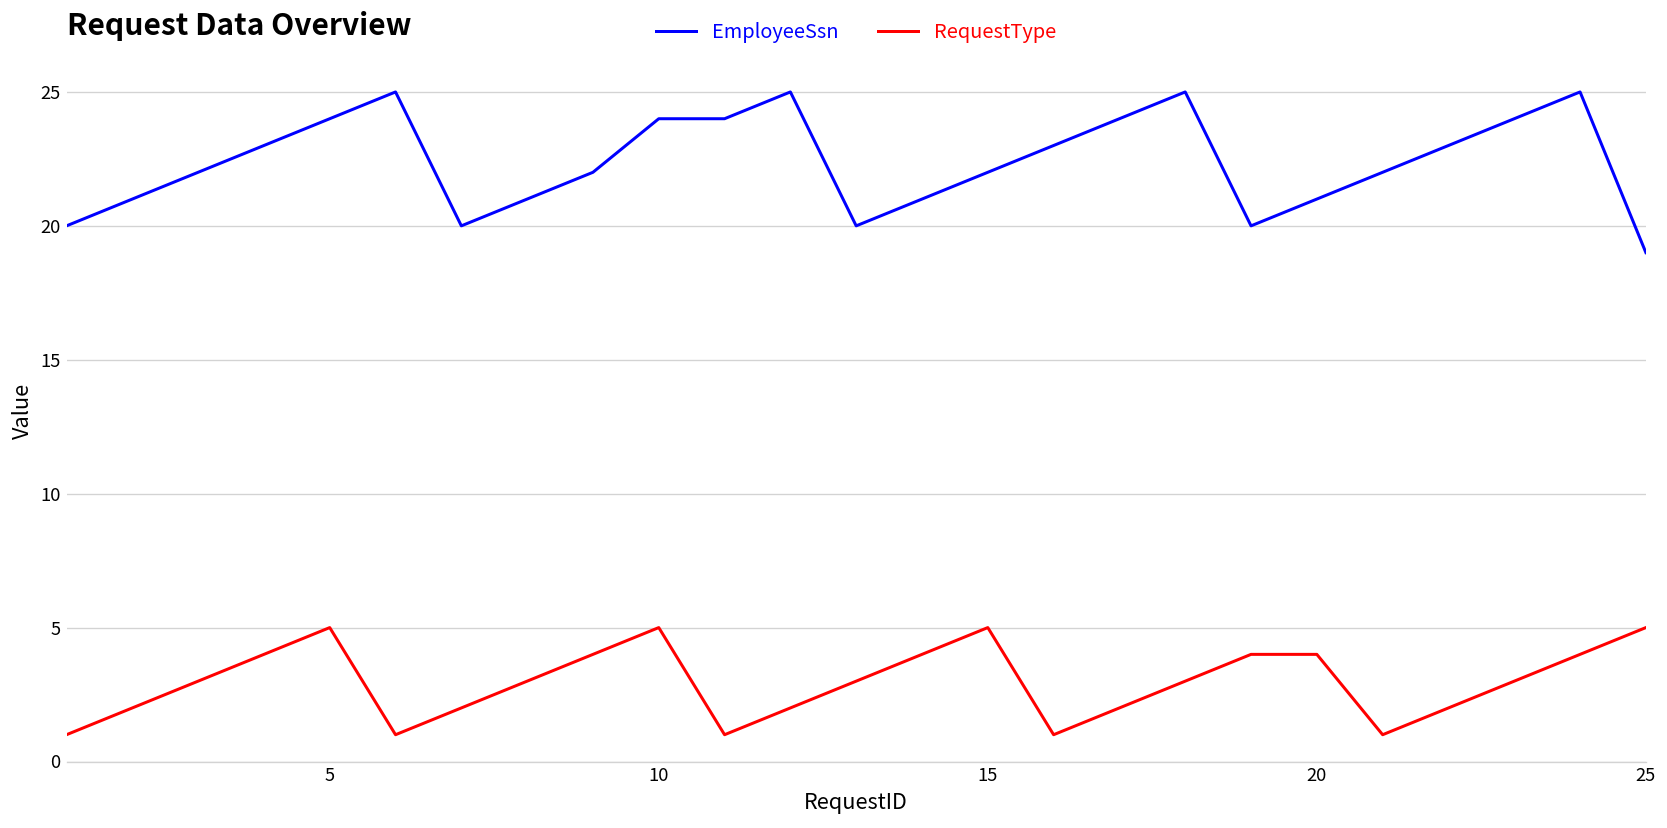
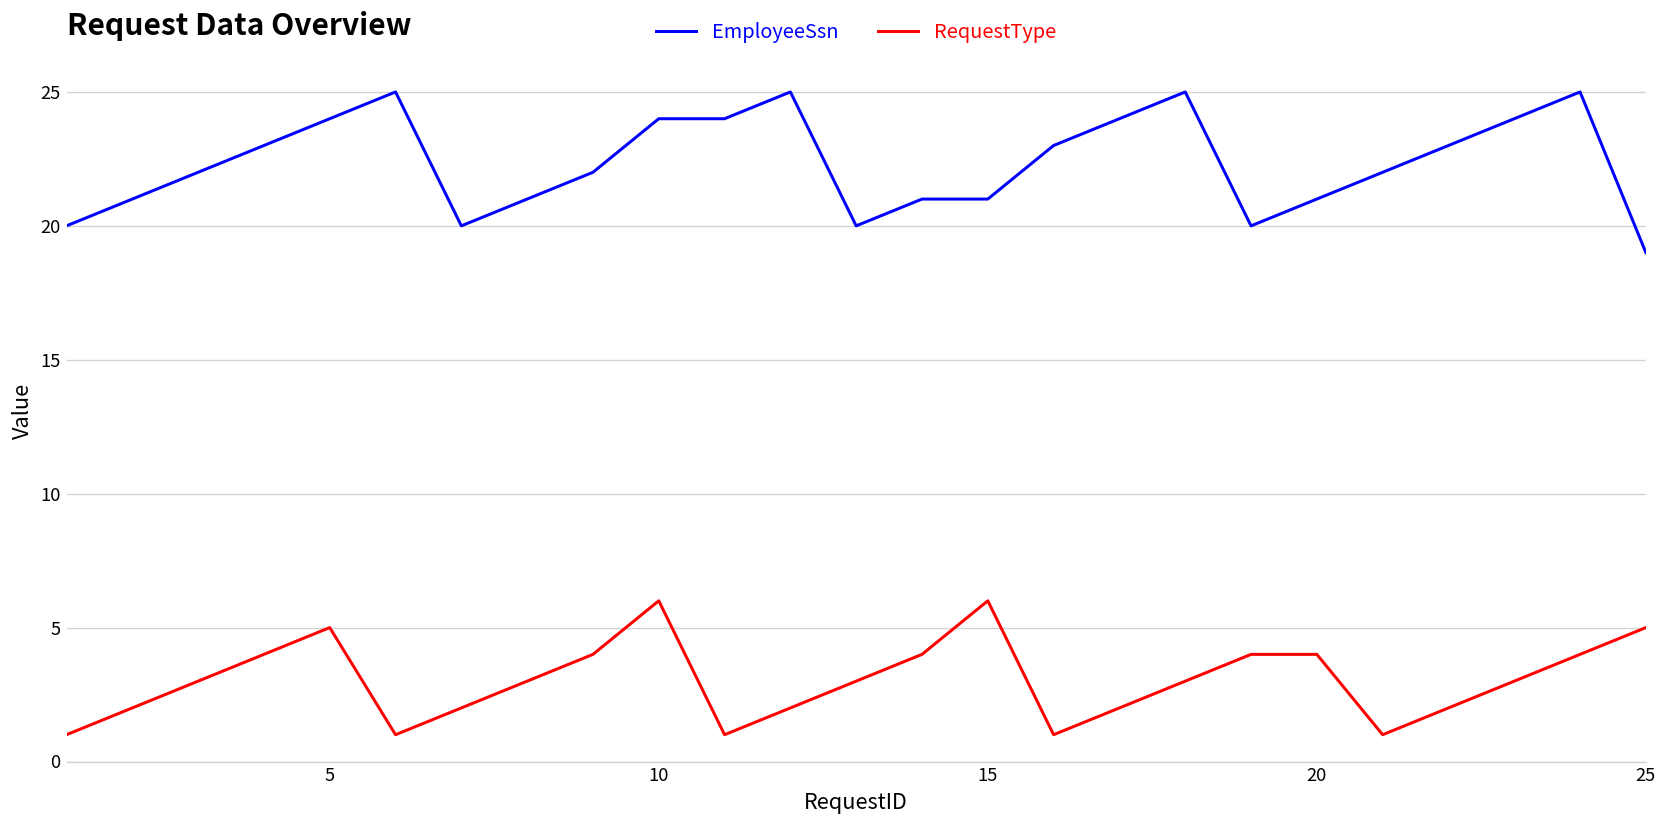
RequestType, 10: 5 -> 6
EmployeeSsn, 15: 22 -> 21
RequestType, 15: 5 -> 6
